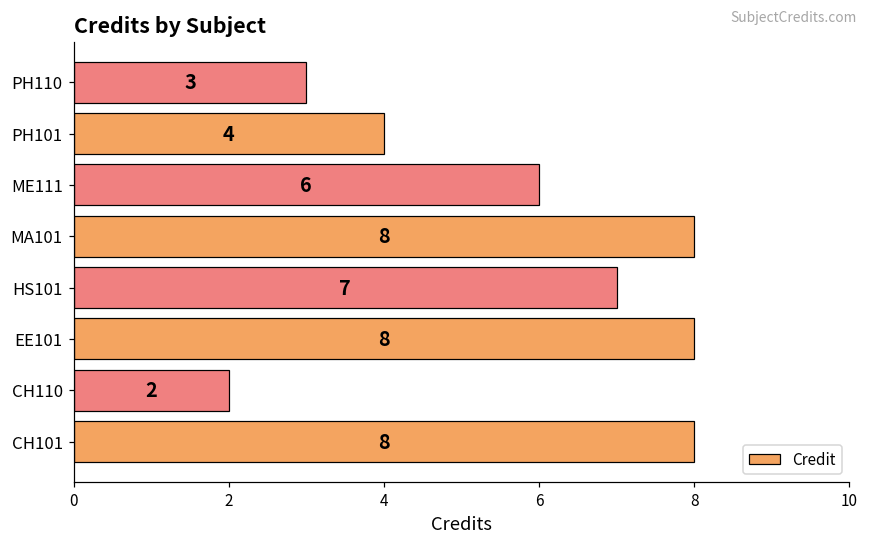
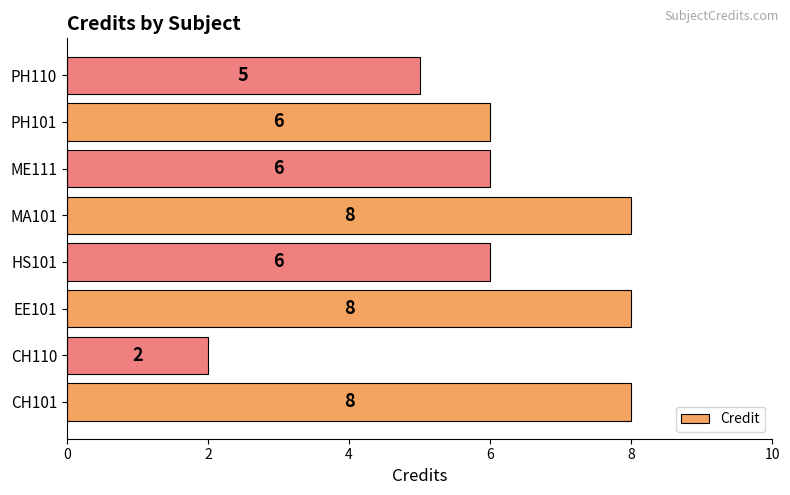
PH110: 3 -> 5
PH101: 4 -> 6
HS101: 7 -> 6
